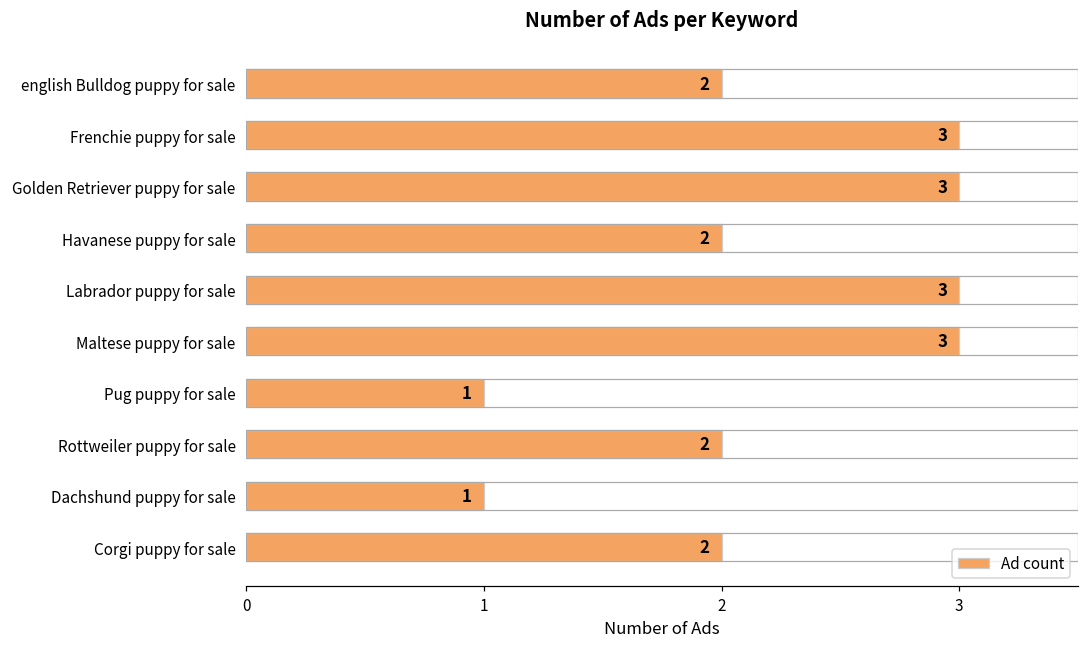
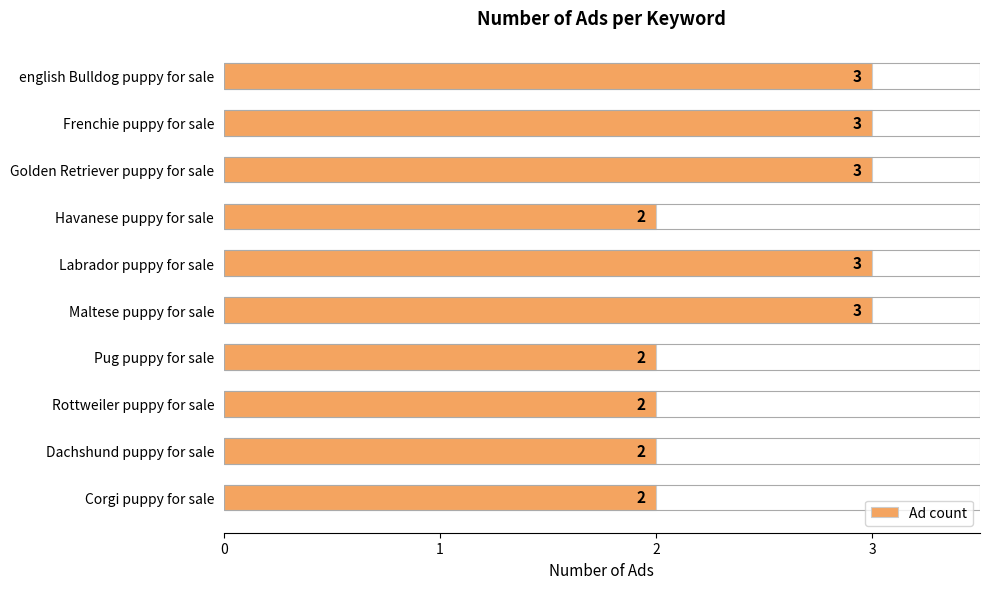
english Bulldog puppy for sale: 2 -> 3
Pug puppy for sale: 1 -> 2
Dachshund puppy for sale: 1 -> 2
